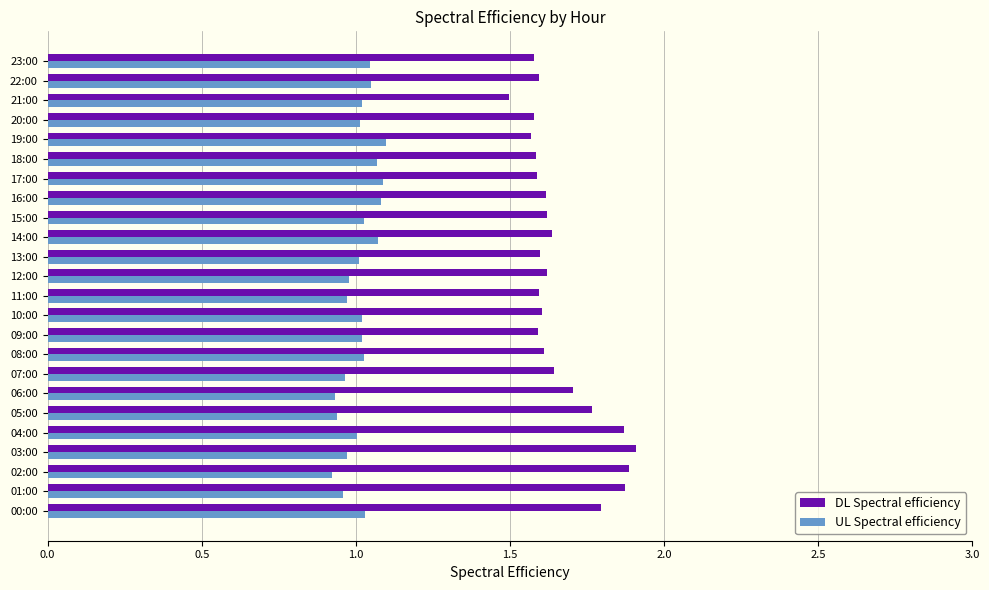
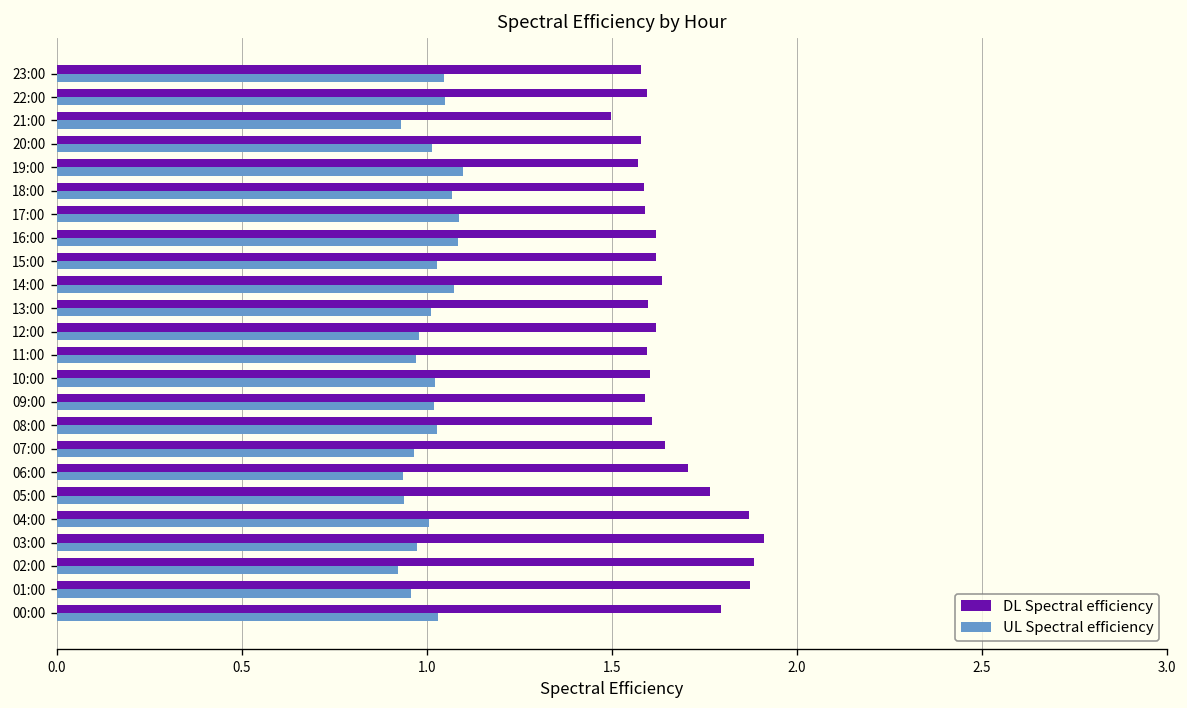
UL Spectral efficiency, 21:00: 1.02 -> 0.93
